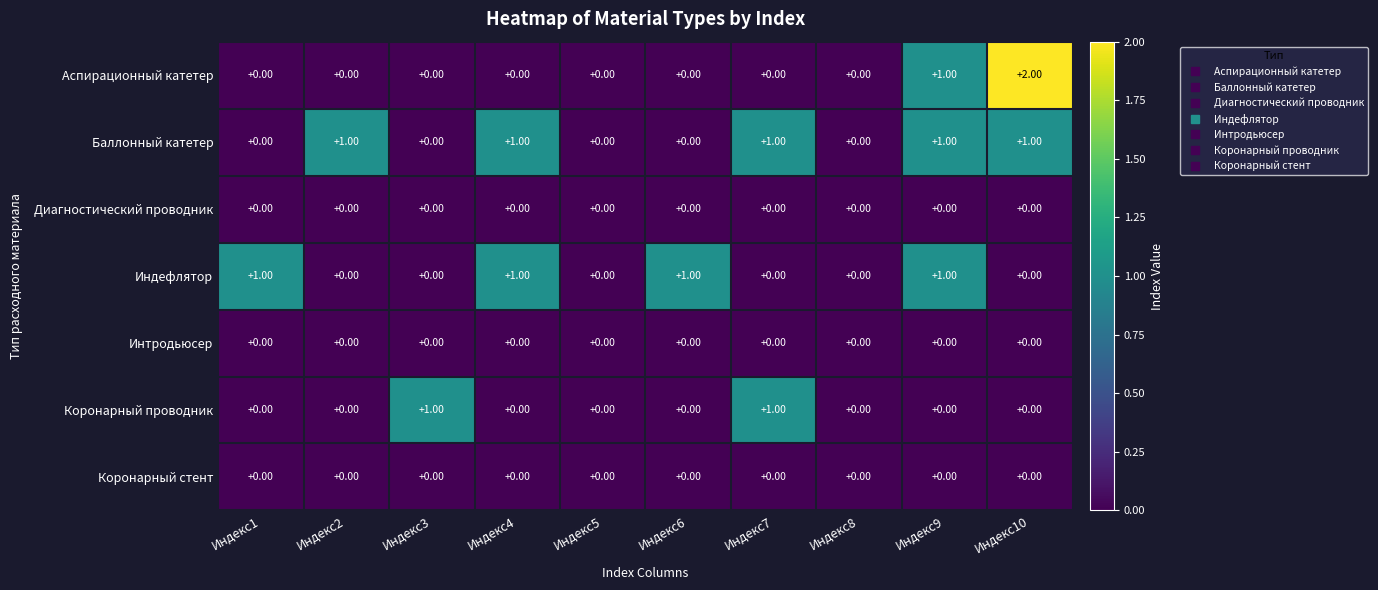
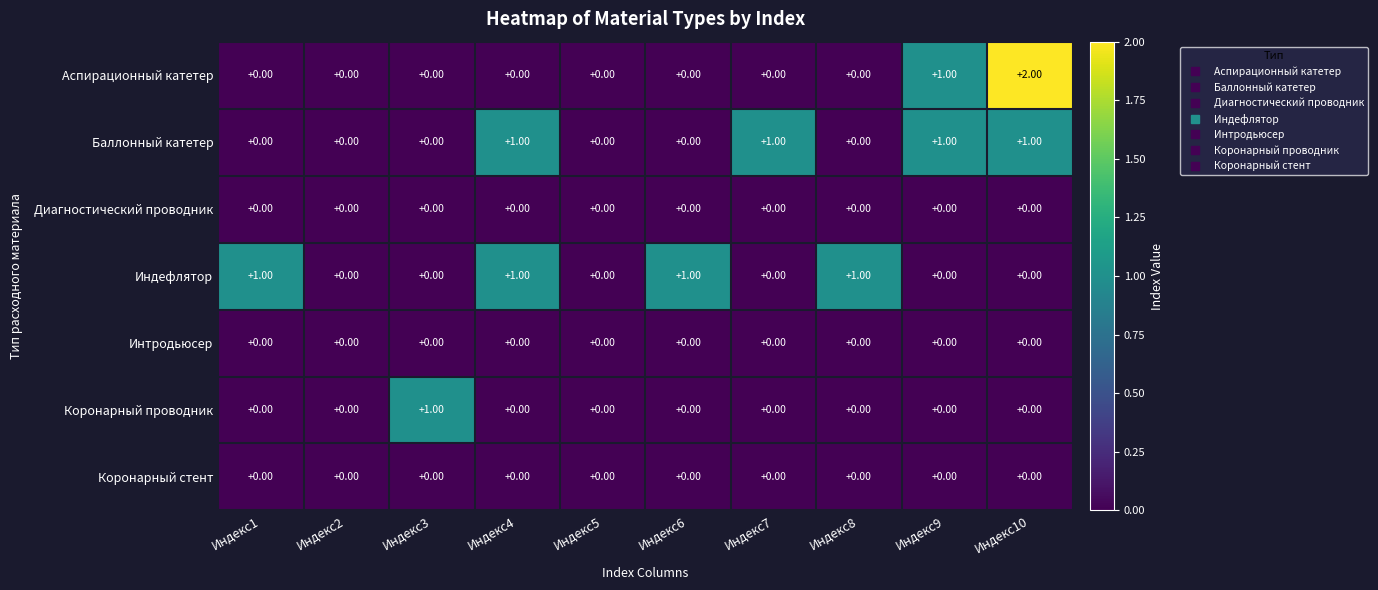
Баллонный катетер, Индекс2: +1.00 -> +0.00
Индефлятор, Индекс8: +0.00 -> +1.00
Индефлятор, Индекс9: +1.00 -> +0.00
Коронарный проводник, Индекс7: +1.00 -> +0.00
